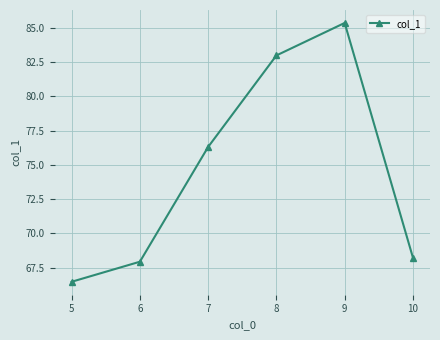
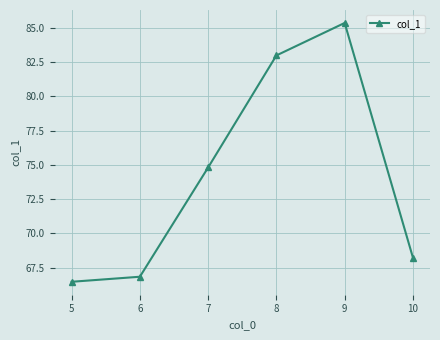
6: 67.9 -> 66.8
7: 76.3 -> 74.8
